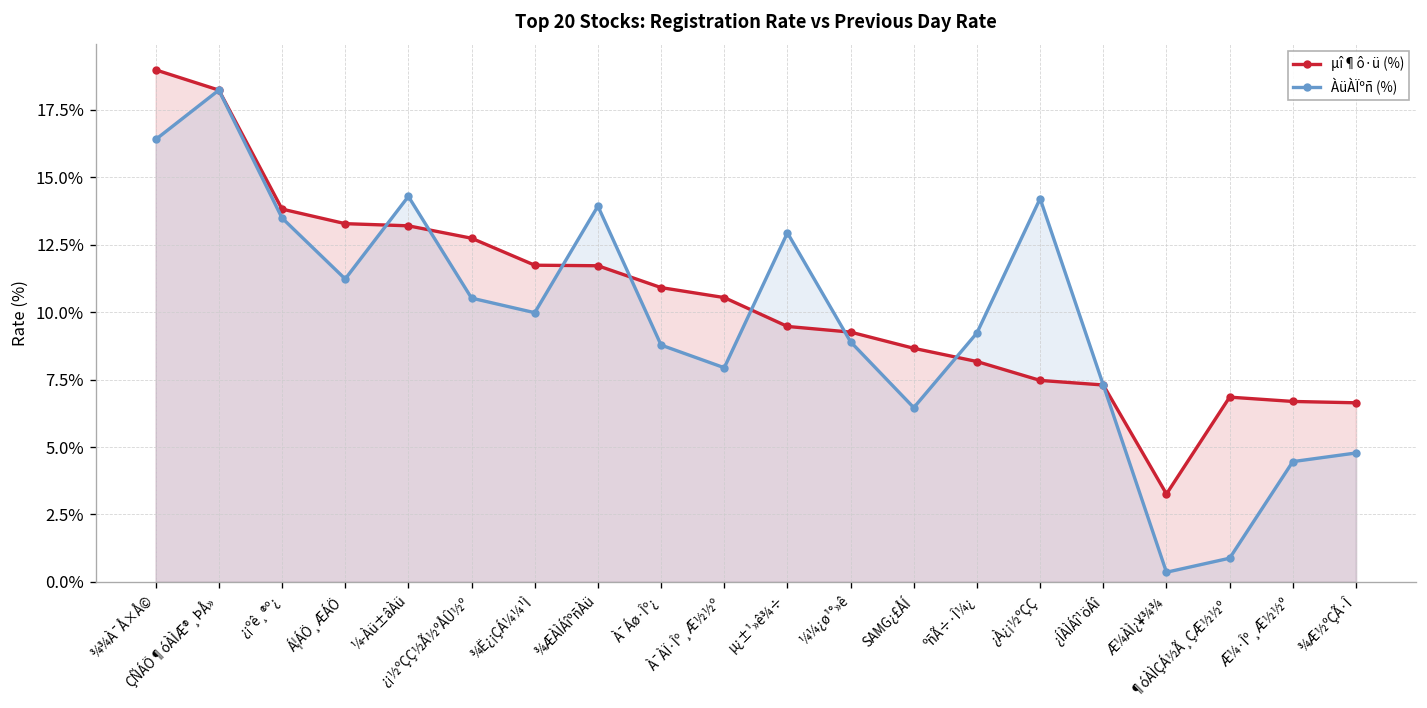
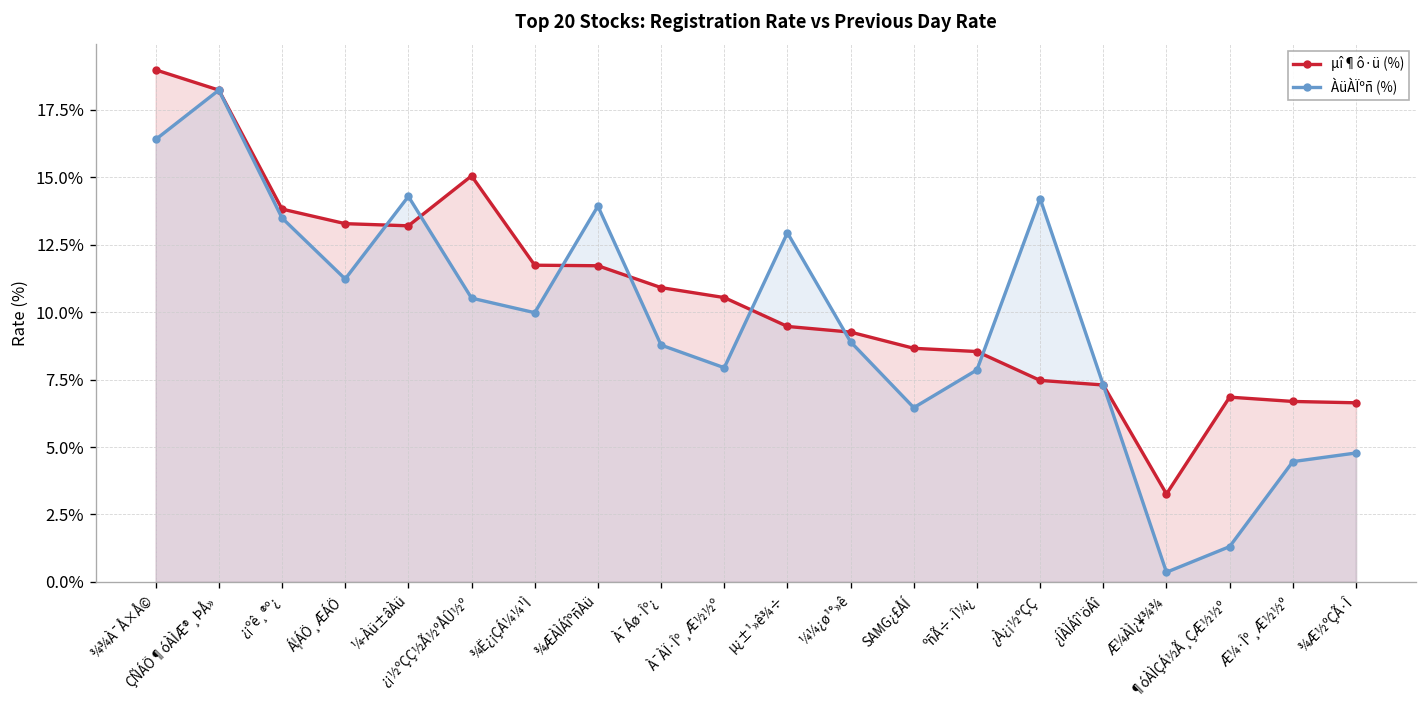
µî¶ô·ü (%), ¿¡½ºÇÇ½Ã½ºÅÛ½º: 12.7% -> 15.1%
µî¶ô·ü (%), ºñÃ÷·Î¼¿: 8.2% -> 8.5%
ÀüÀÏºñ (%), ºñÃ÷·Î¼¿: 9.2% -> 7.9%
ÀüÀÏºñ (%), ¶óÀÌÇÁ½Ã¸ÇÆ½½º: 0.9% -> 1.3%
